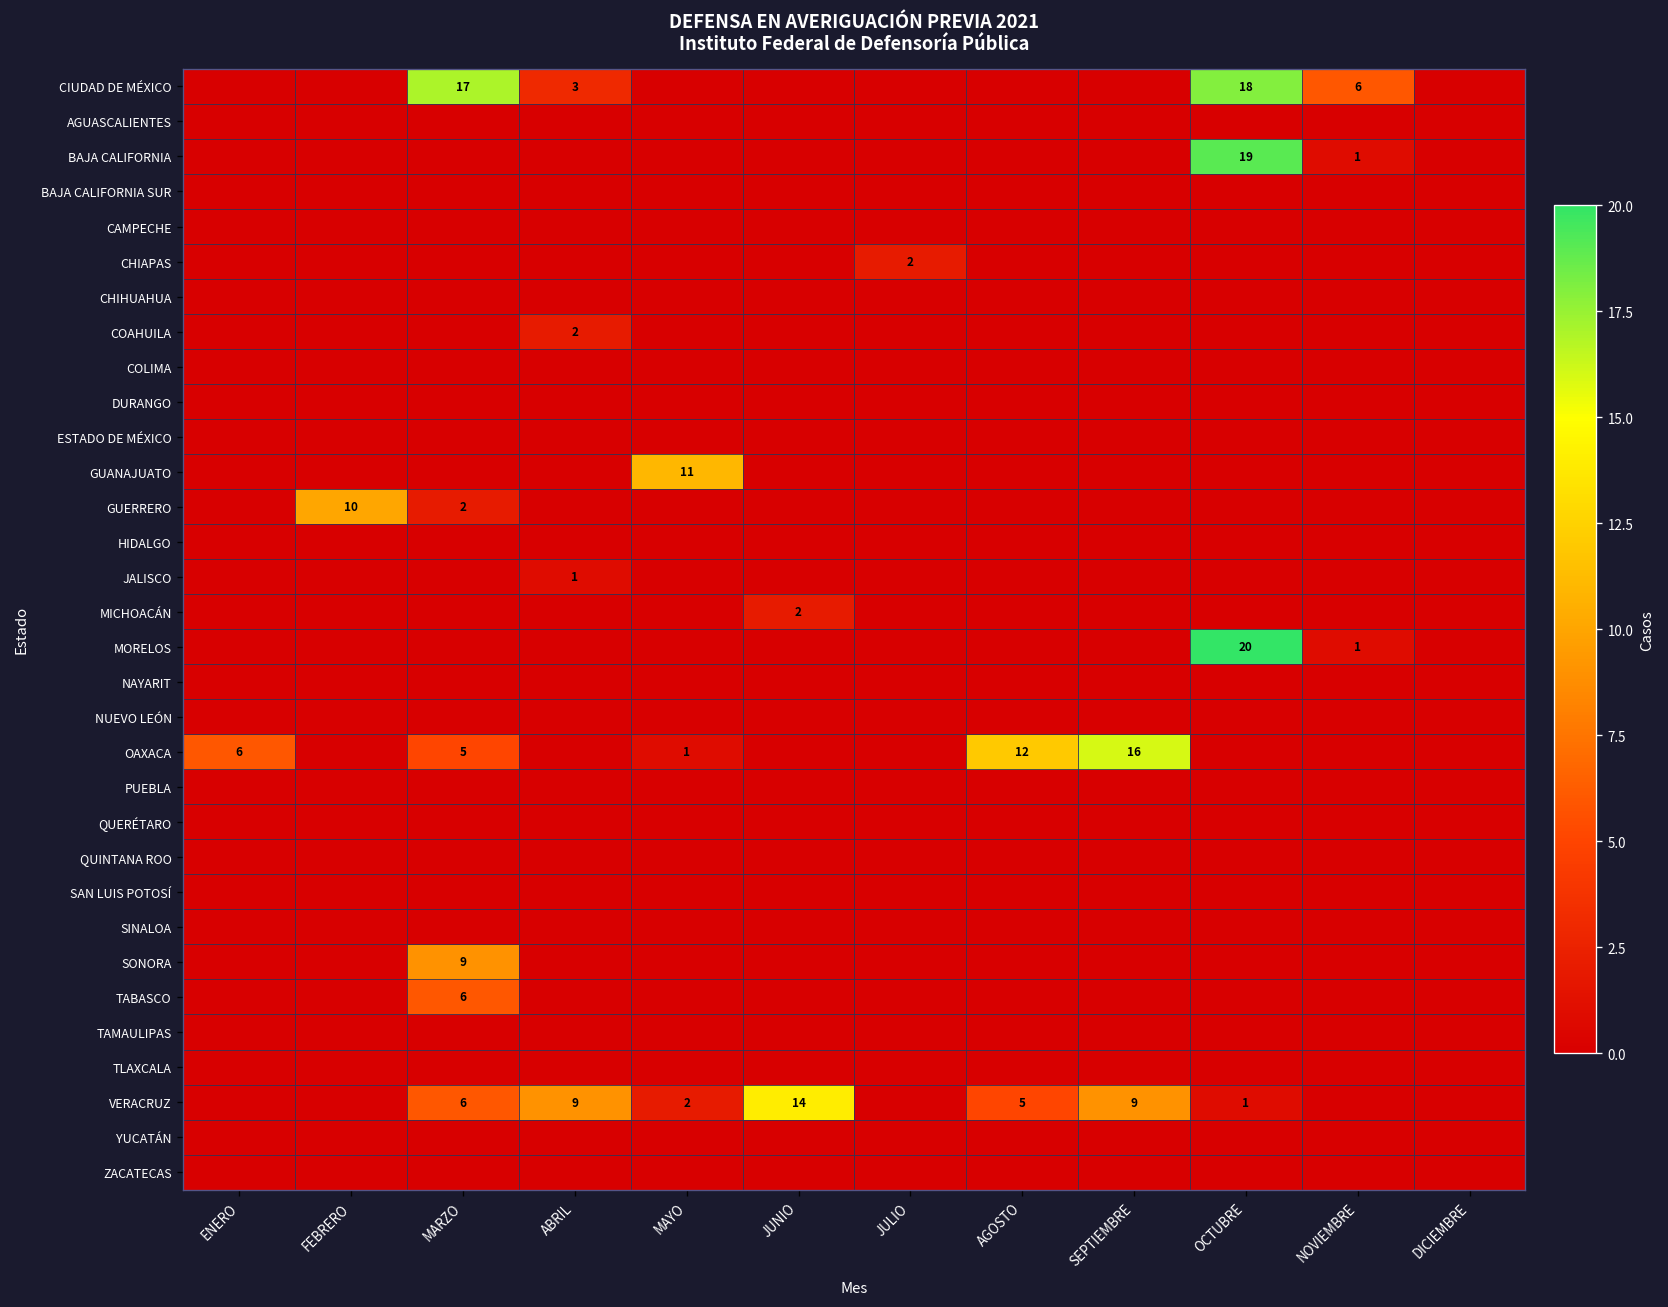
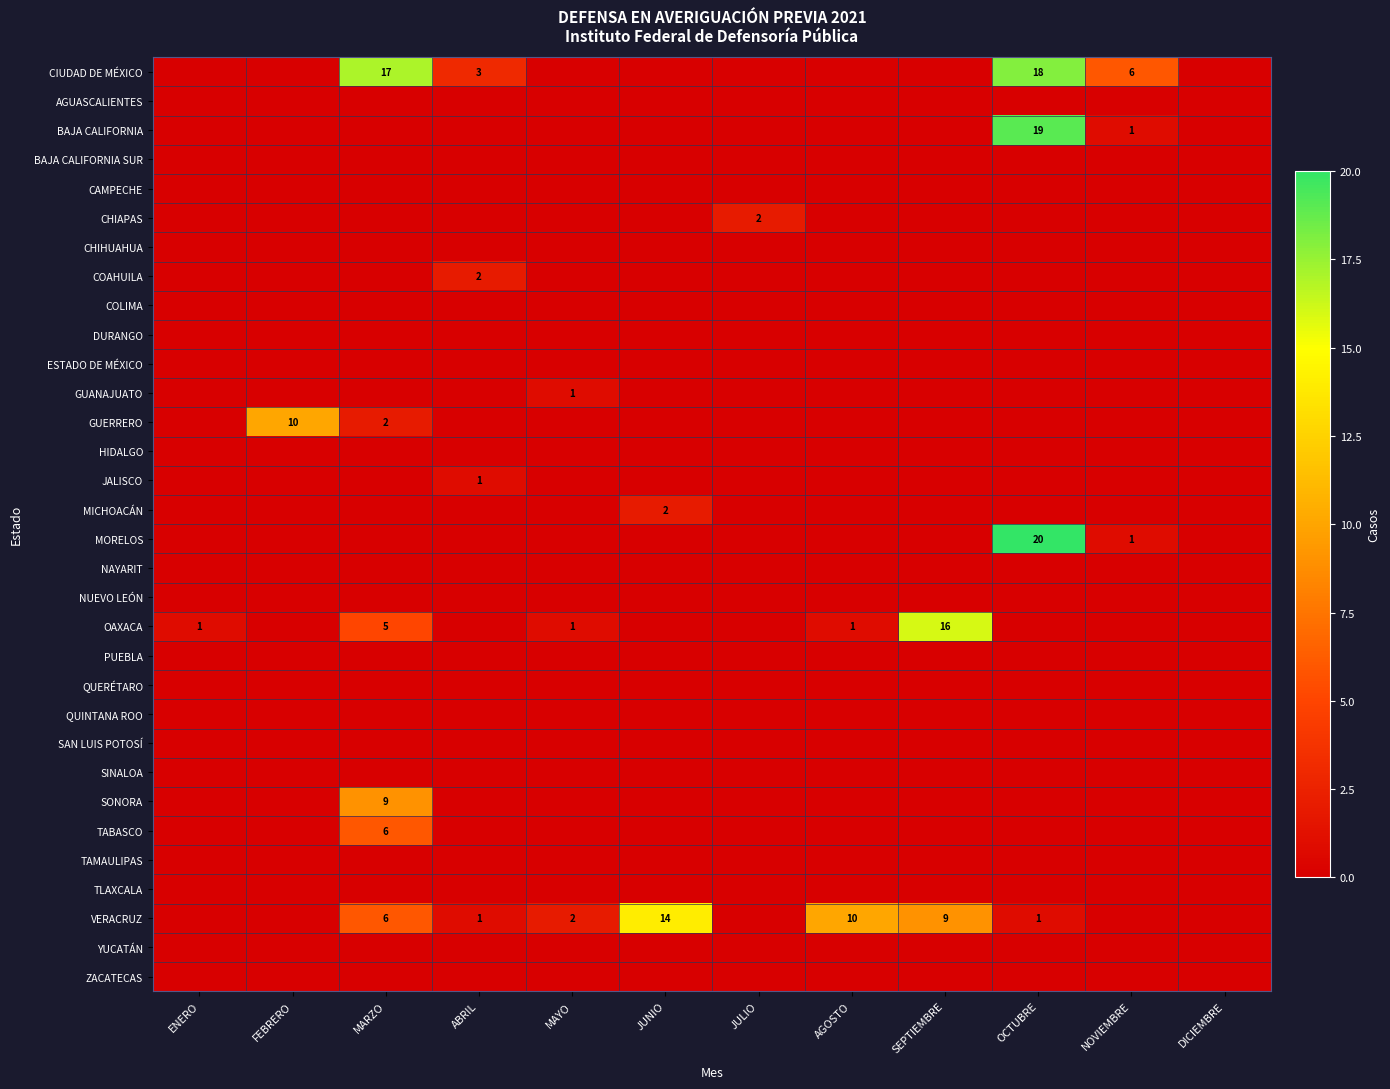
GUANAJUATO, MAYO: 11 -> 1
OAXACA, ENERO: 6 -> 1
OAXACA, AGOSTO: 12 -> 1
VERACRUZ, ABRIL: 9 -> 1
VERACRUZ, AGOSTO: 5 -> 10
